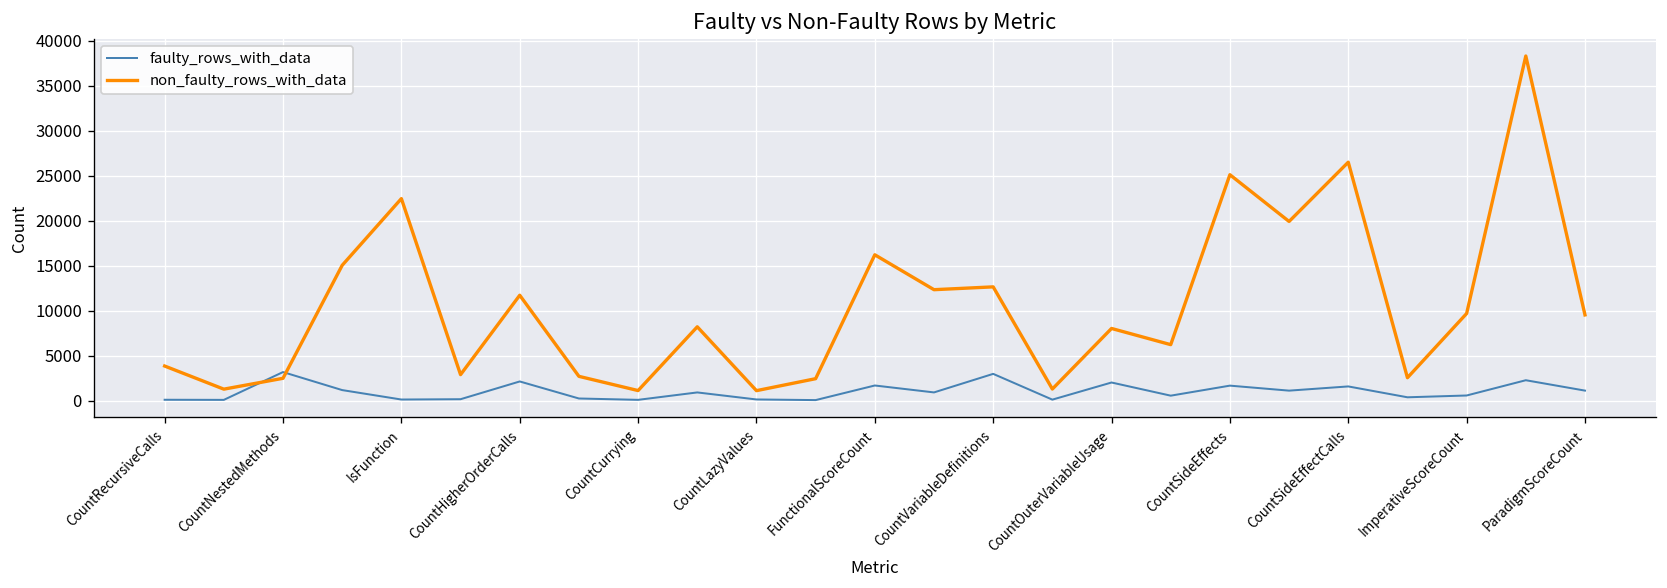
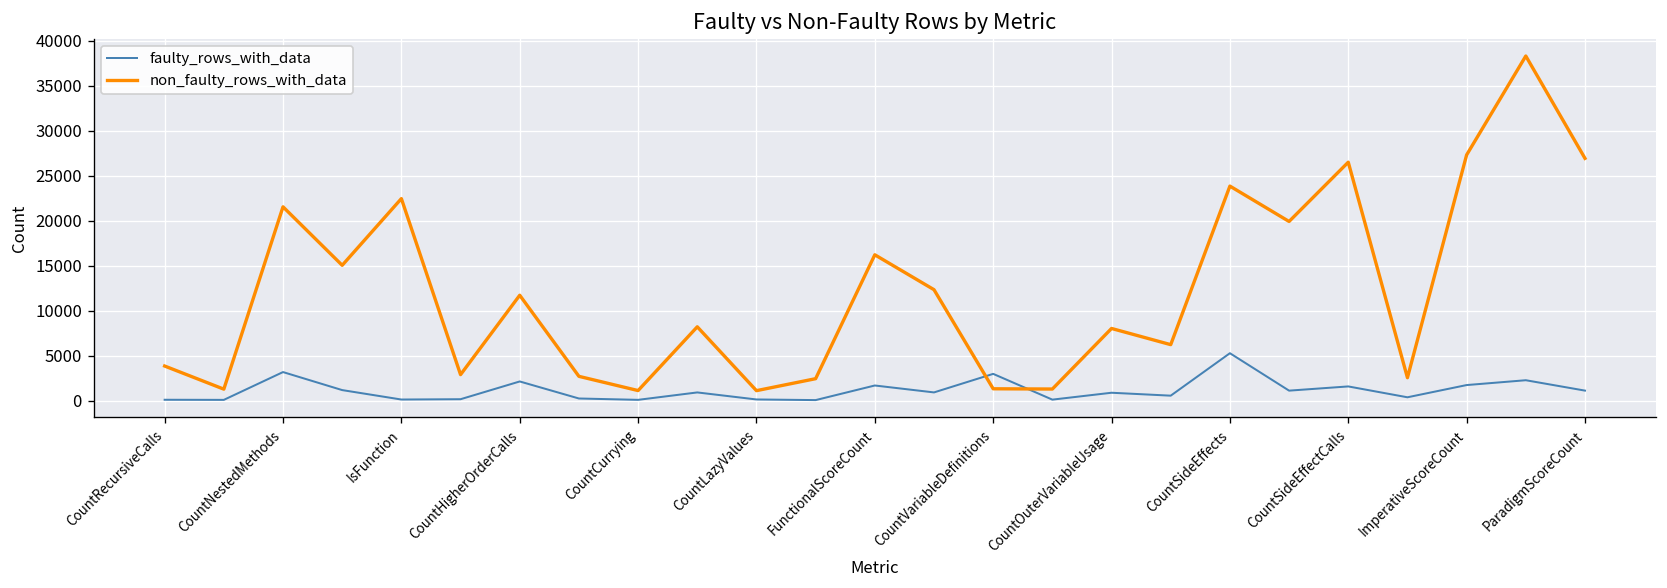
non_faulty_rows_with_data, CountNestedMethods: 2000 -> 22000
non_faulty_rows_with_data, CountVariableDefinitions: 13000 -> 1000
faulty_rows_with_data, CountOuterVariableUsage: 2000 -> 1000
faulty_rows_with_data, CountSideEffects: 2000 -> 5000
non_faulty_rows_with_data, CountSideEffects: 25000 -> 24000
faulty_rows_with_data, ImperativeScoreCount: 1000 -> 2000
non_faulty_rows_with_data, ImperativeScoreCount: 10000 -> 27000
non_faulty_rows_with_data, ParadigmScoreCount: 10000 -> 27000
